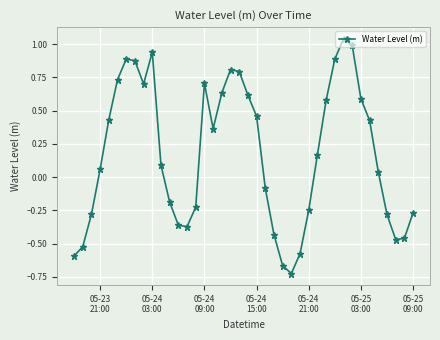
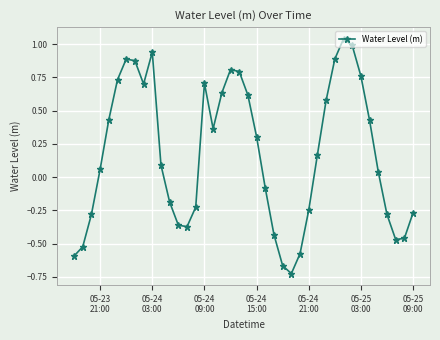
05-24 15:00: 0.46 -> 0.30
05-25 03:00: 0.59 -> 0.76
